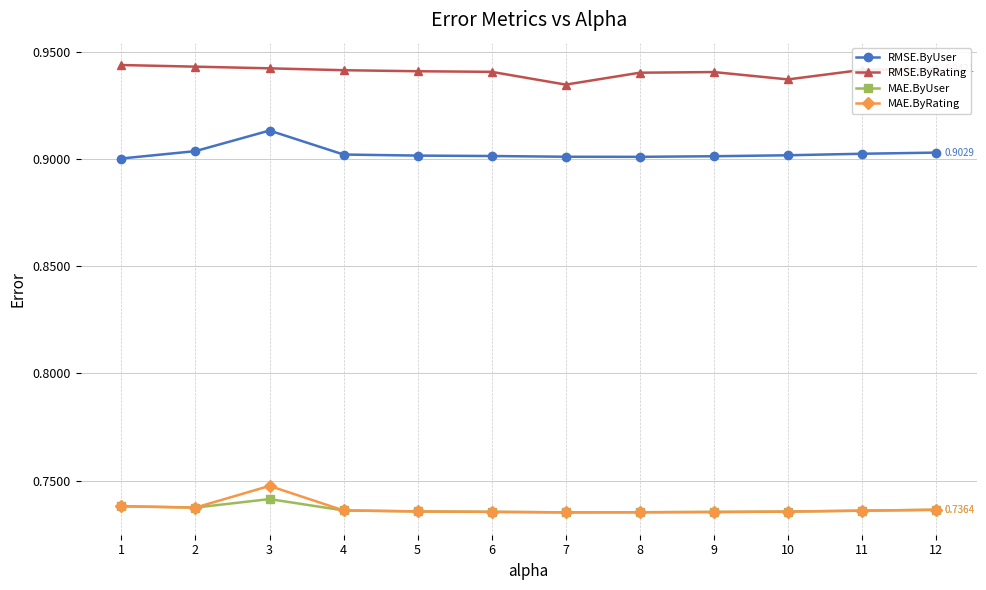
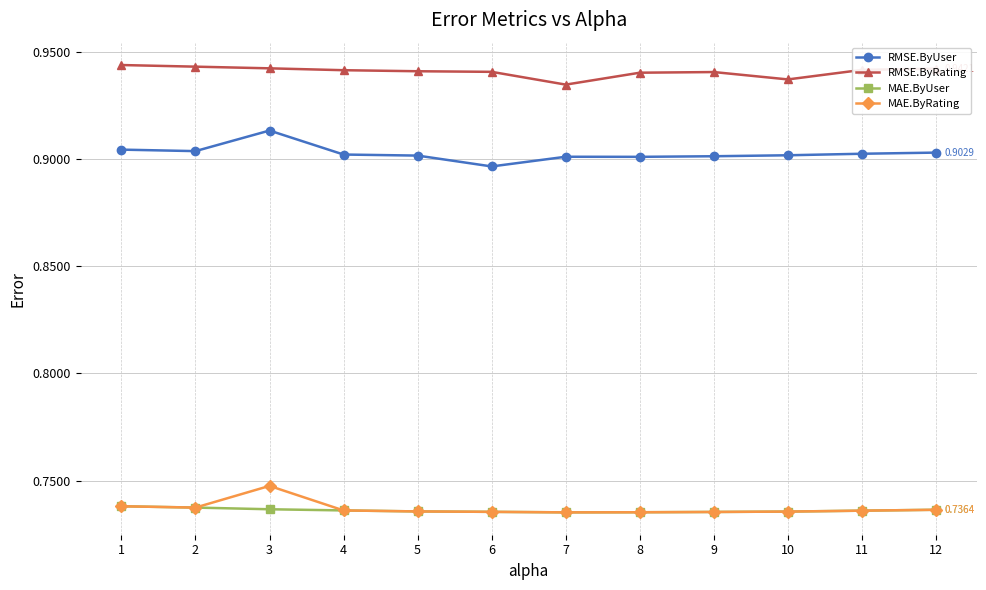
RMSE.ByUser, 1: 0.900 -> 0.904
MAE.ByUser, 3: 0.741 -> 0.737
RMSE.ByUser, 6: 0.901 -> 0.896
